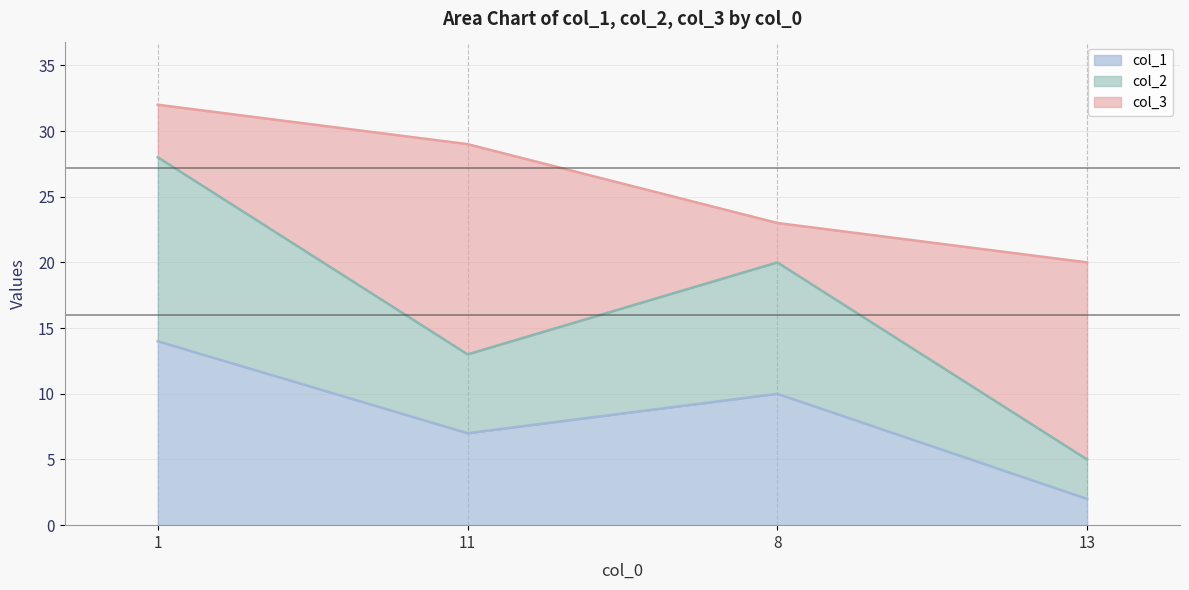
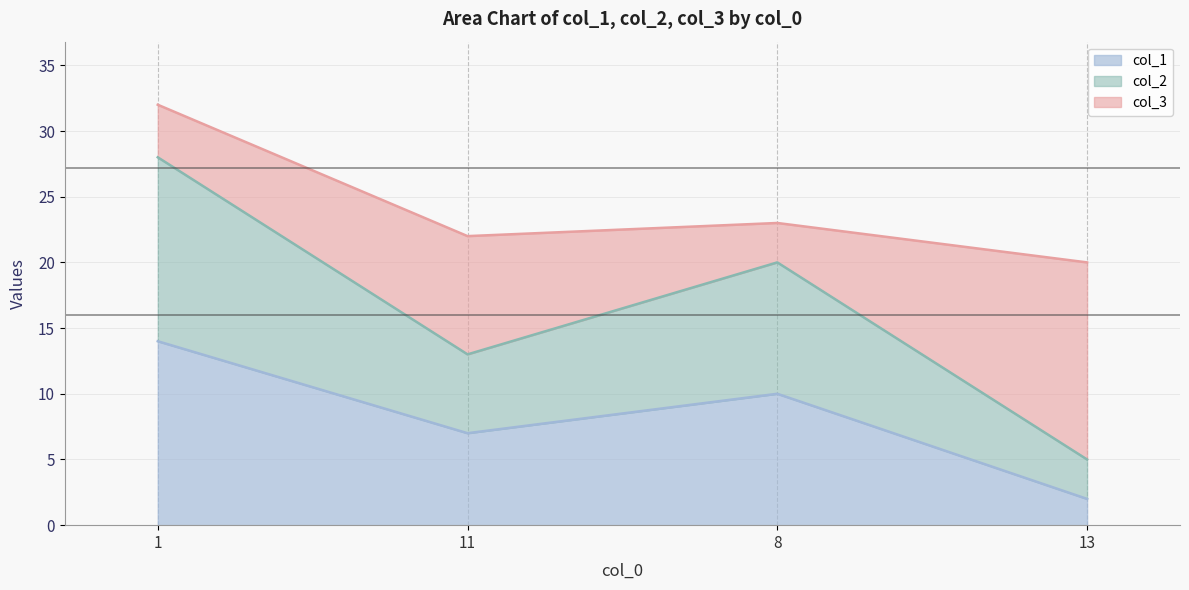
col_3, 11: 16 -> 9
